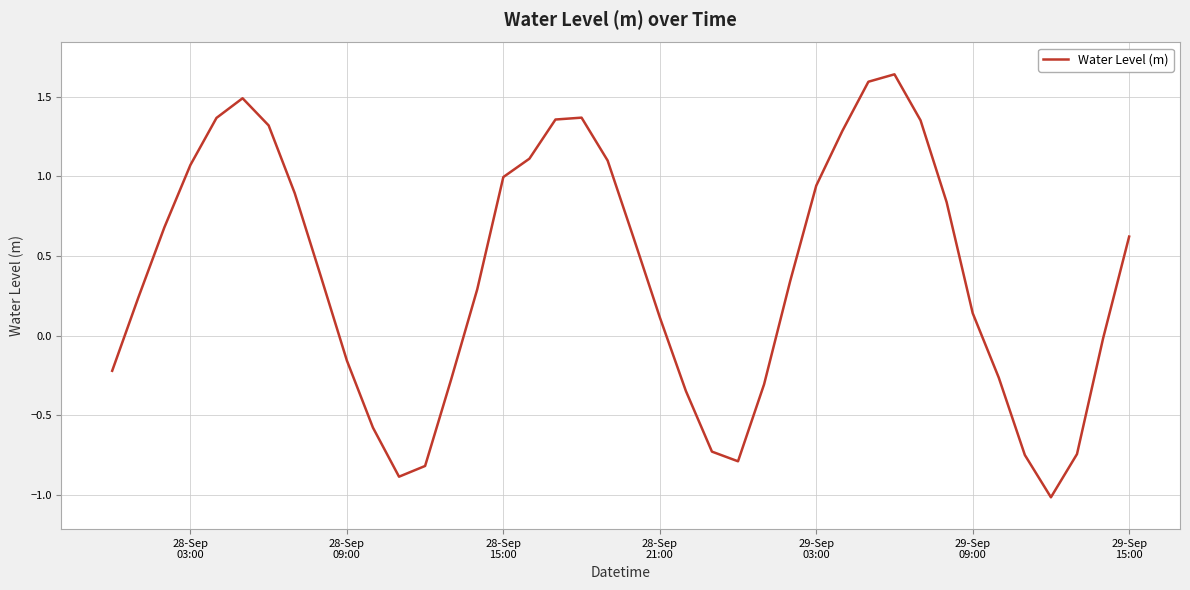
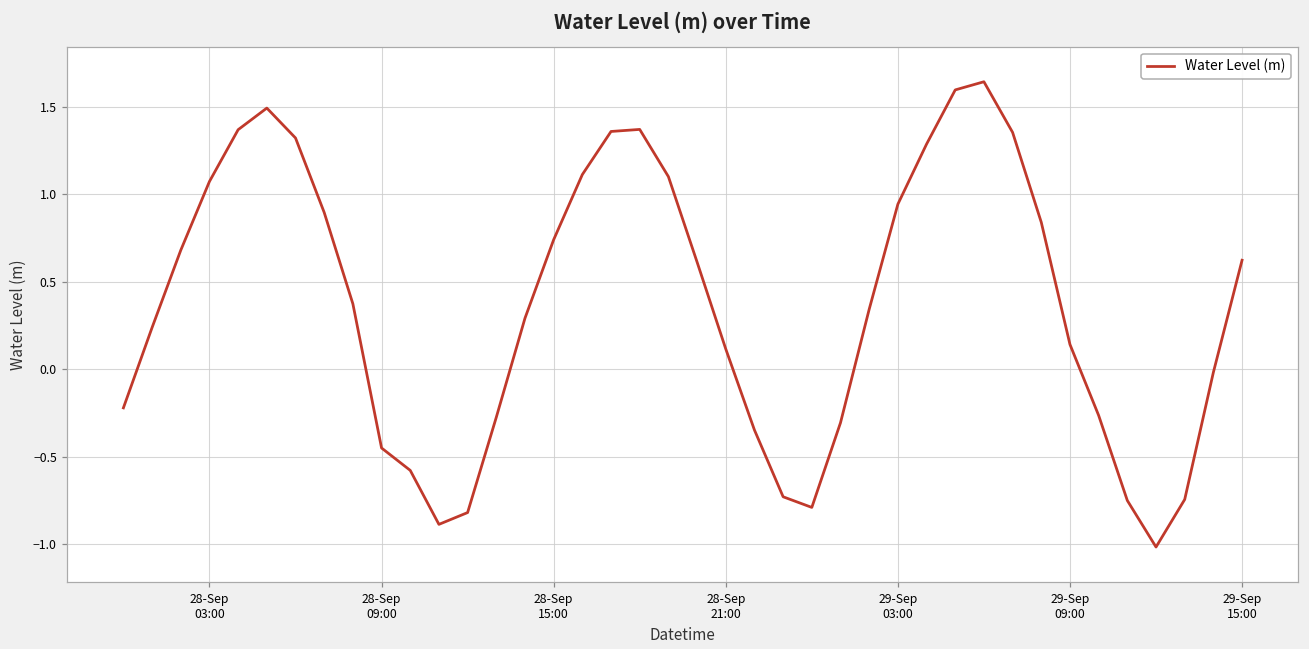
28-Sep 09:00: -0.16 -> -0.45
28-Sep 15:00: 1.00 -> 0.74
